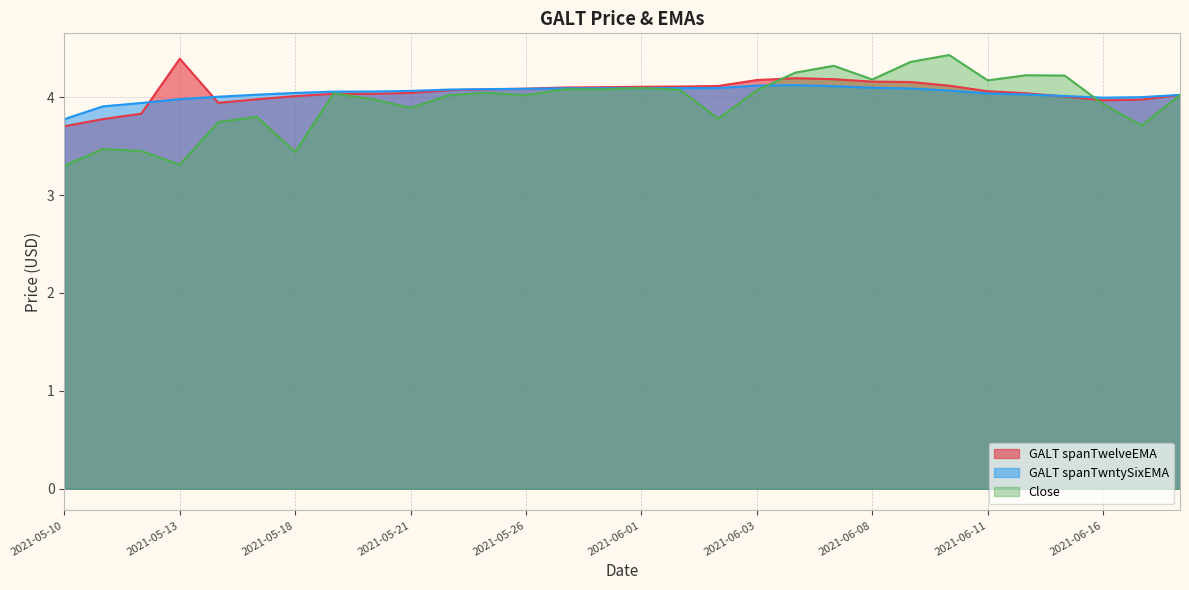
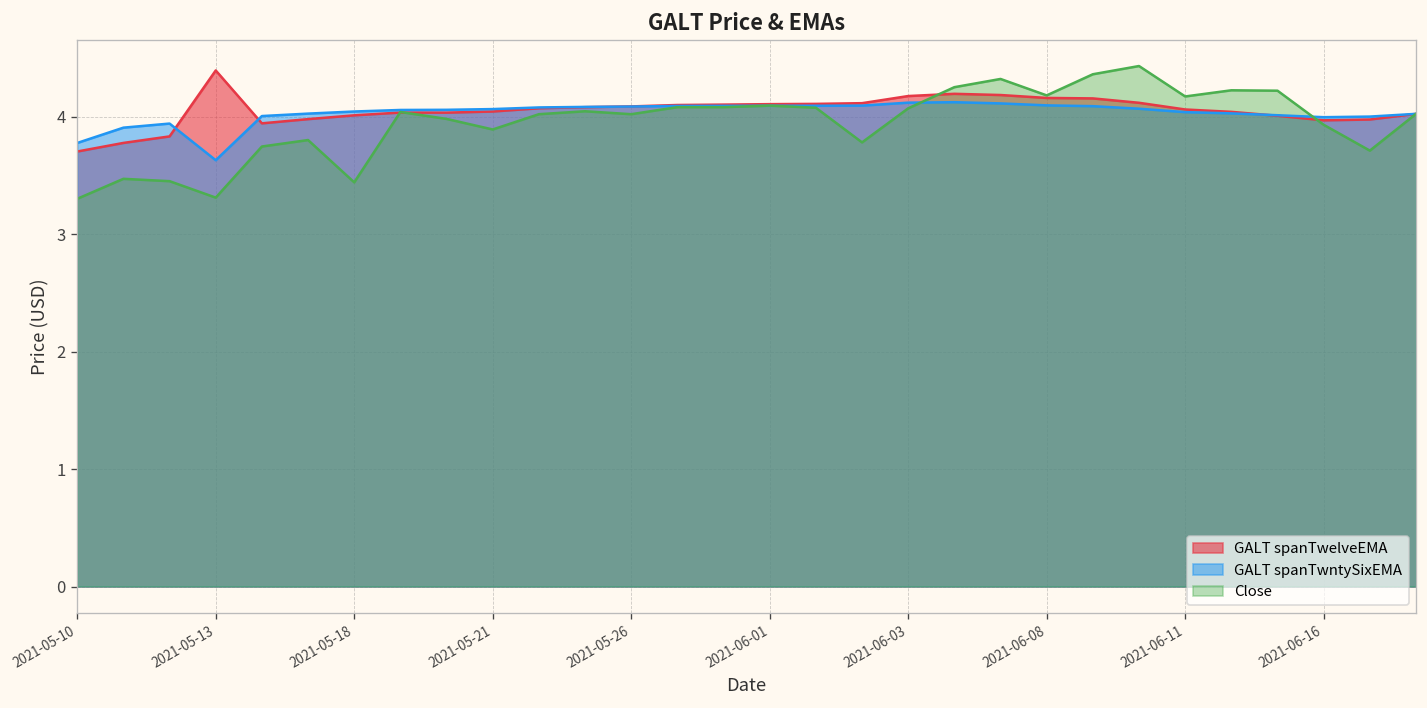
GALT spanTwntySixEMA, 2021-05-13: 4.0 -> 3.6
